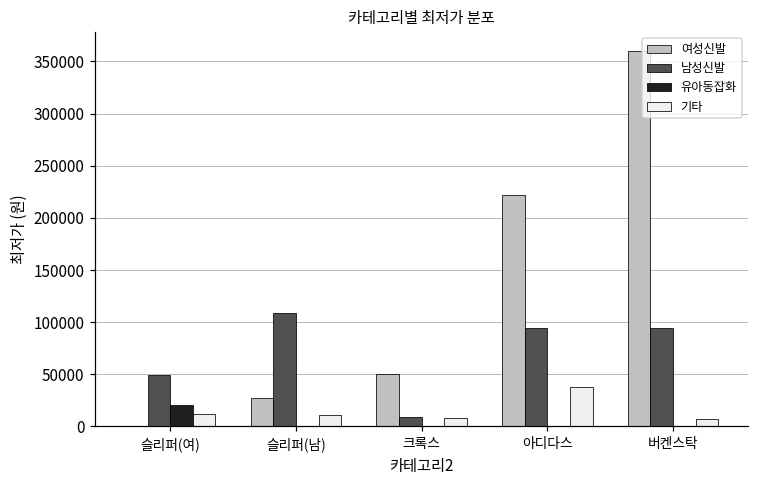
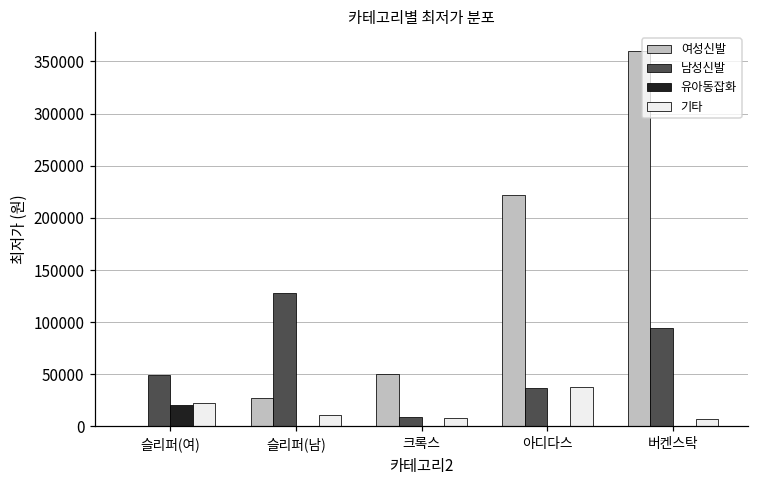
기타, 슬리퍼(여): 10000 -> 20000
남성신발, 슬리퍼(남): 110000 -> 130000
남성신발, 아디다스: 90000 -> 40000
